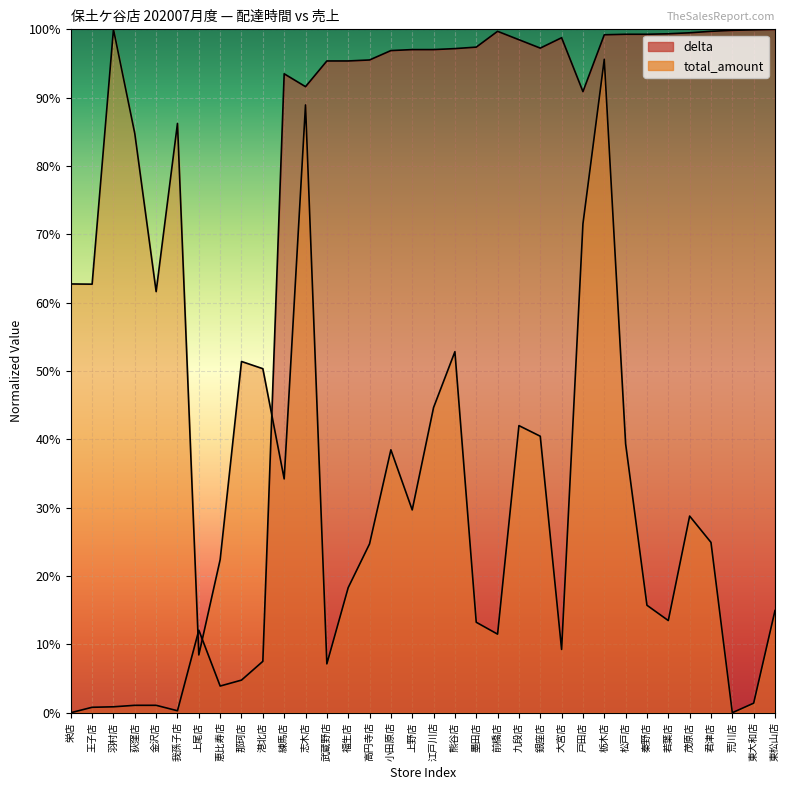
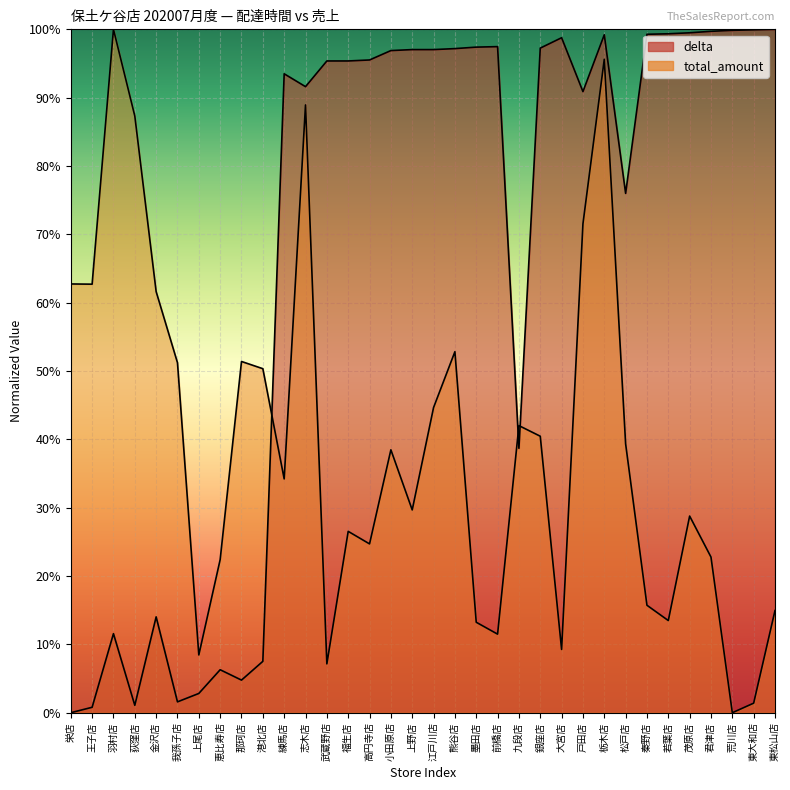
delta, 羽村店: 1% -> 12%
total_amount, 荻窪店: 85% -> 87%
delta, 金沢店: 1% -> 14%
delta, 我孫子店: 0% -> 2%
total_amount, 我孫子店: 86% -> 51%
delta, 上尾店: 12% -> 3%
delta, 恵比寿店: 4% -> 6%
total_amount, 福生店: 18% -> 27%
delta, 前橋店: 100% -> 97%
delta, 九段店: 98% -> 39%
delta, 松戸店: 99% -> 76%
total_amount, 君津店: 25% -> 23%
